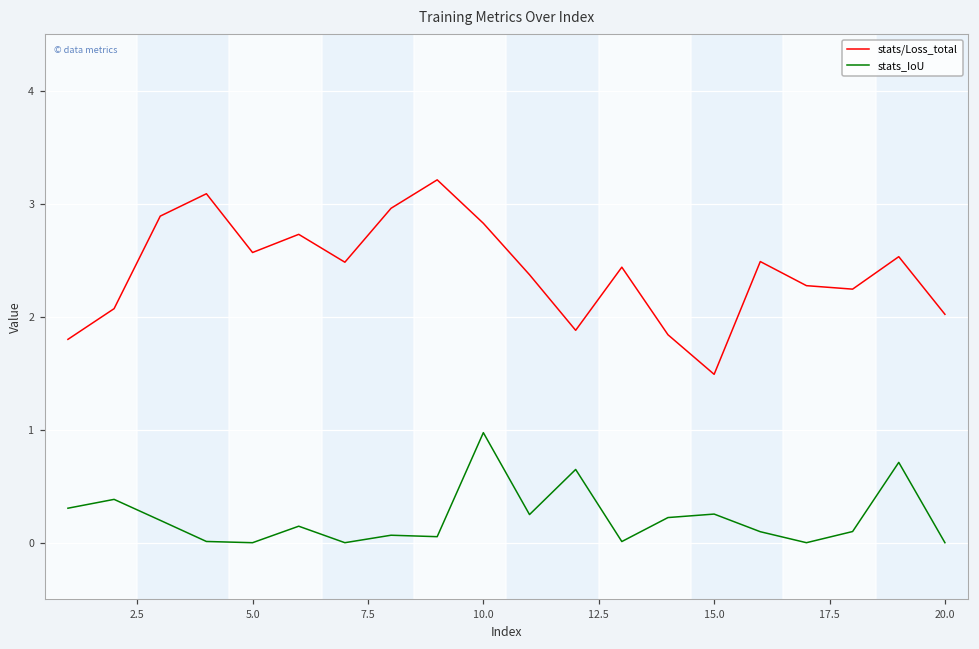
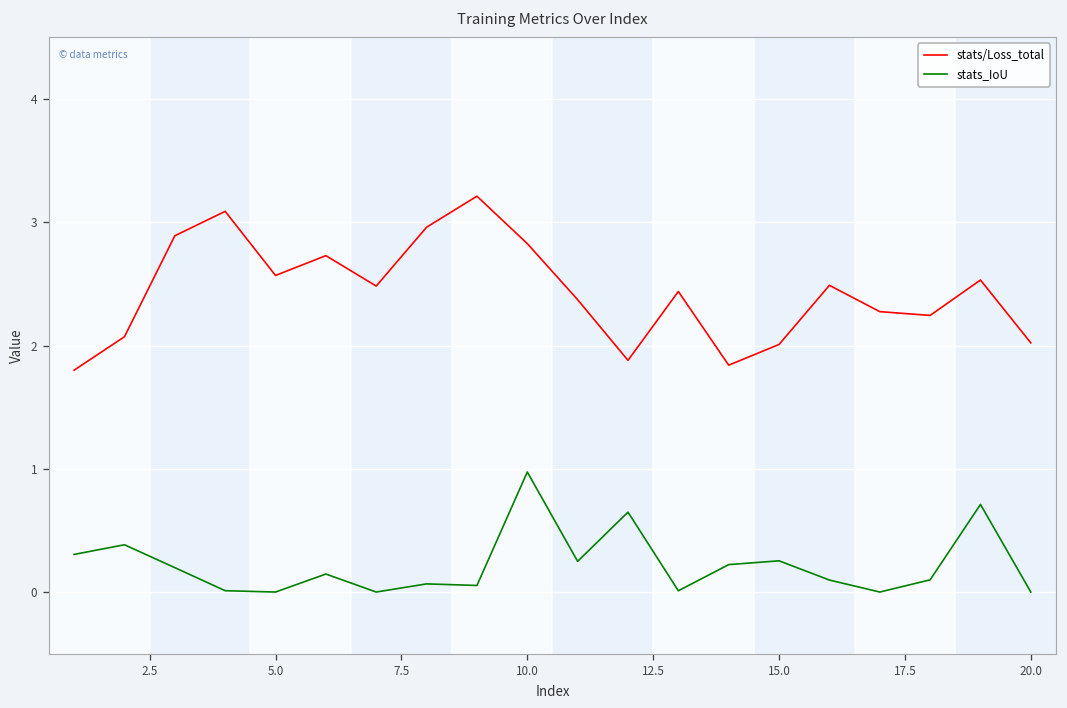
stats/Loss_total, 15.0: 1.49 -> 2.01
